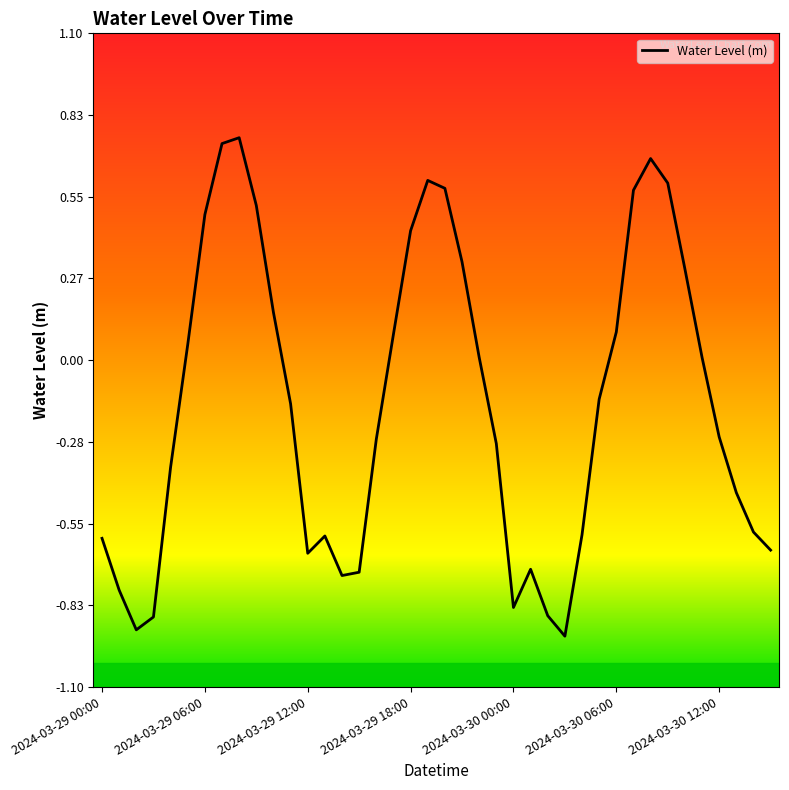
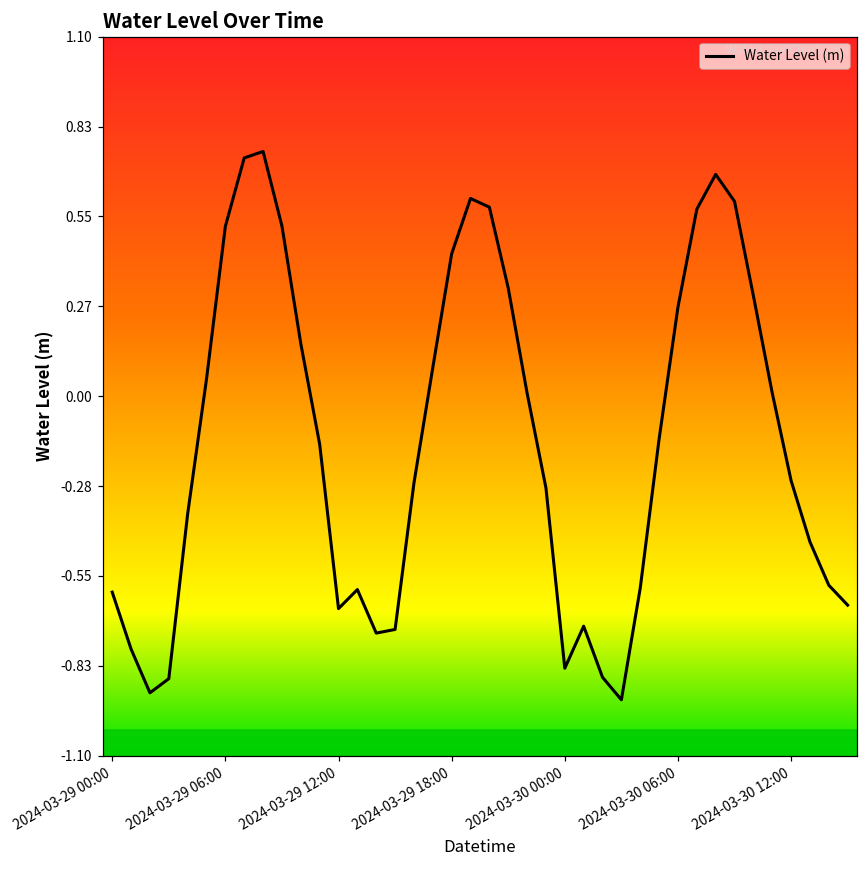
2024-03-29 06:00: 0.49 -> 0.52
2024-03-30 06:00: 0.09 -> 0.27
